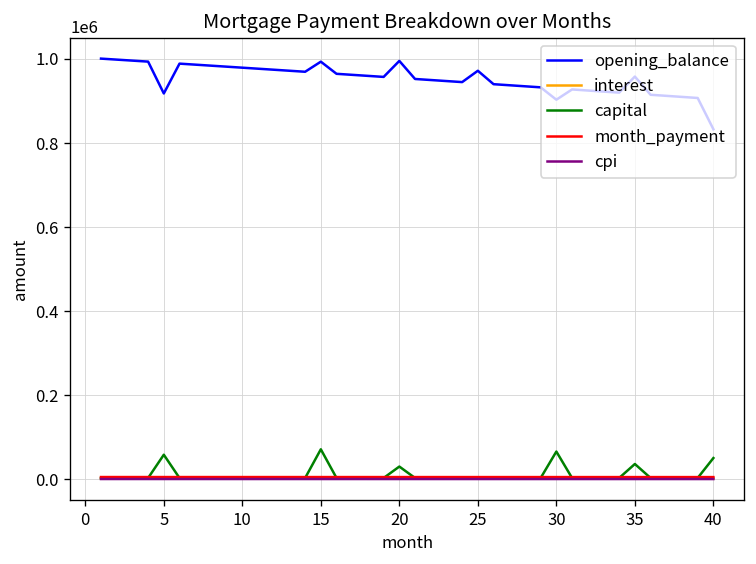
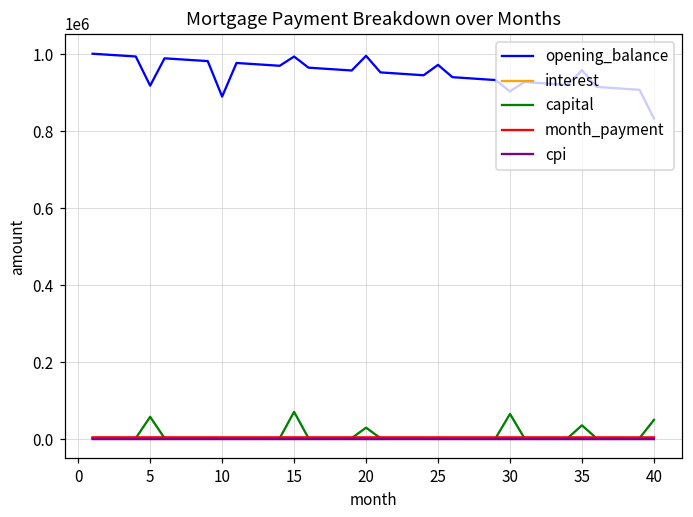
opening_balance, 10: 980000 -> 890000
